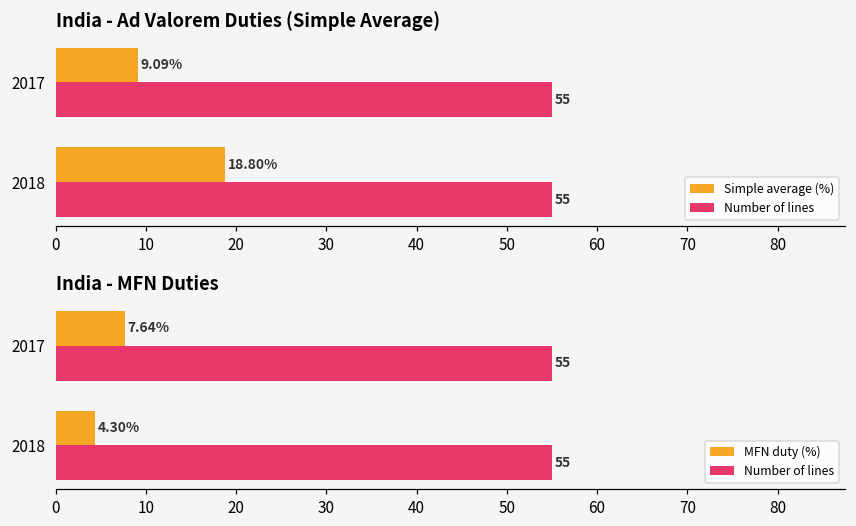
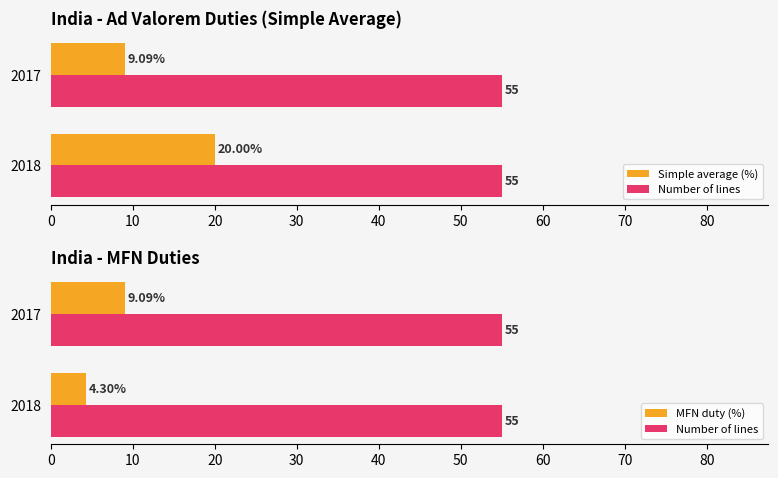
India - Ad Valorem Duties (Simple Average), Simple average (%), 2018: 18.80% -> 20.00%
India - MFN Duties, MFN duty (%), 2017: 7.64% -> 9.09%
